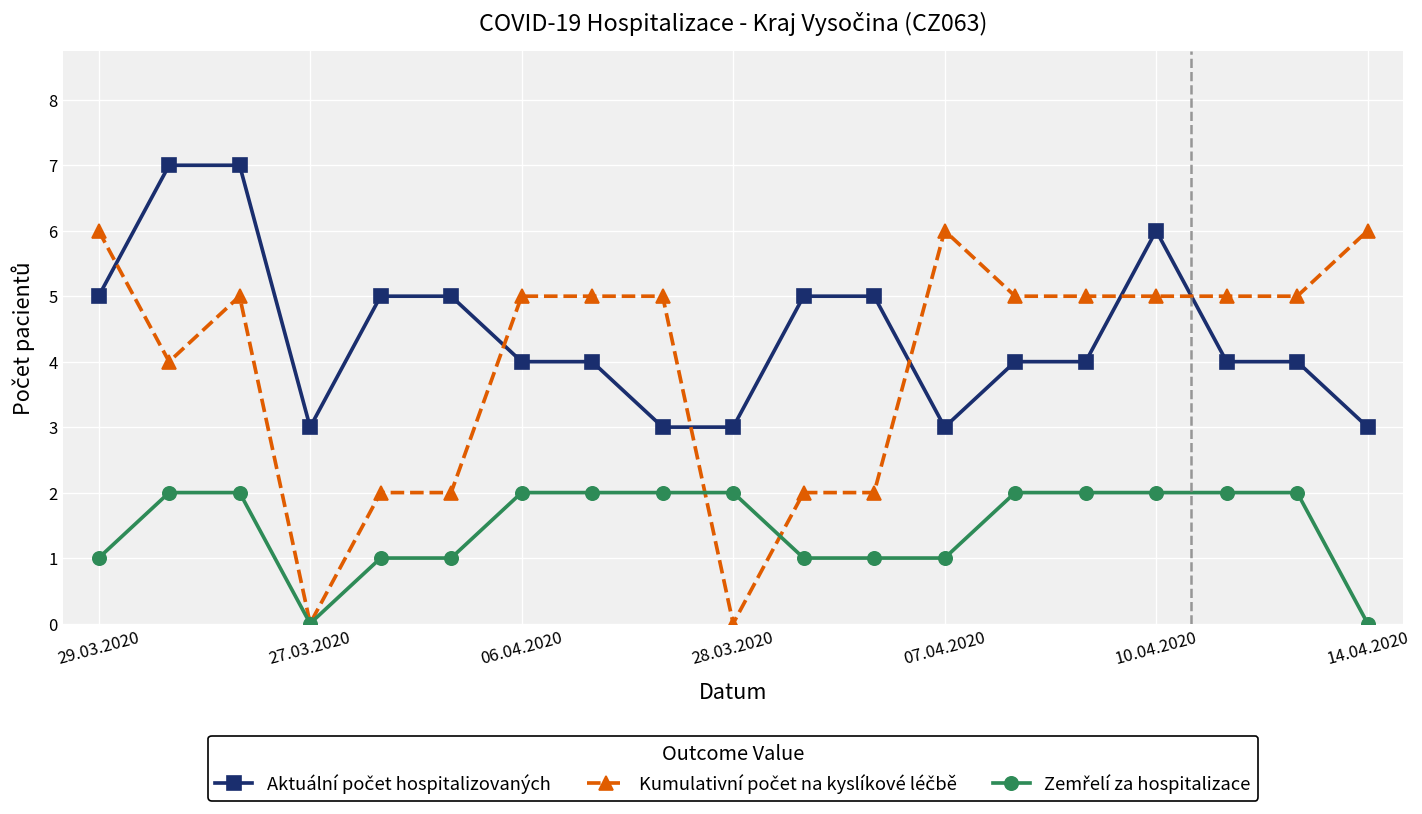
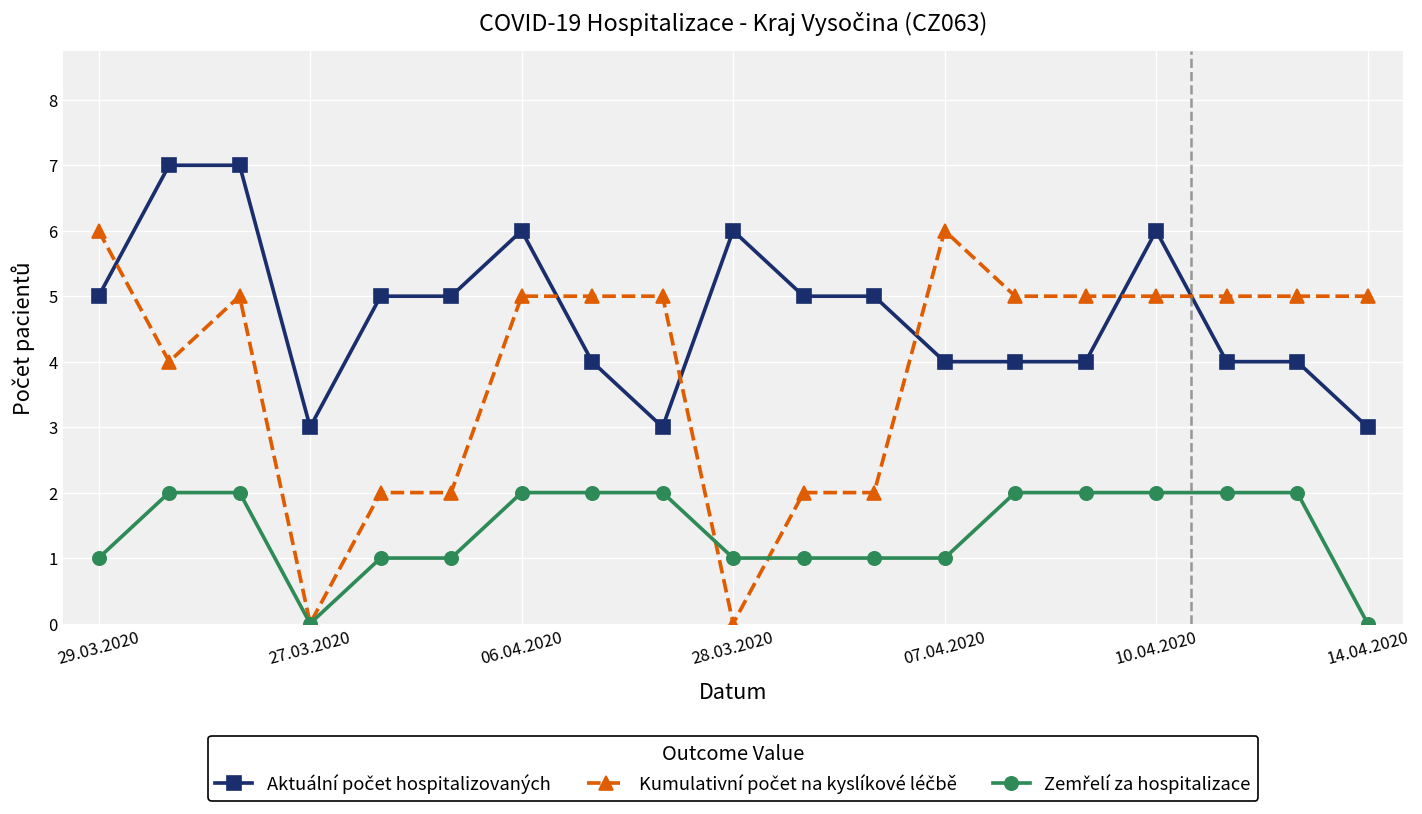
Aktuální počet hospitalizovaných, 06.04.2020: 4 -> 6
Aktuální počet hospitalizovaných, 28.03.2020: 3 -> 6
Zemřelí za hospitalizace, 28.03.2020: 2 -> 1
Aktuální počet hospitalizovaných, 07.04.2020: 3 -> 4
Kumulativní počet na kyslíkové léčbě, 14.04.2020: 6 -> 5
